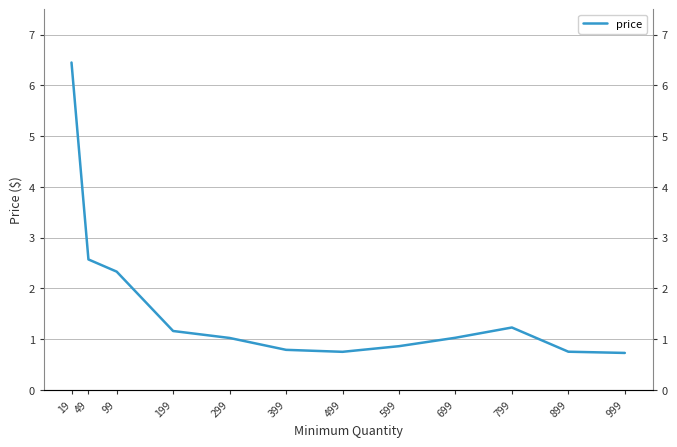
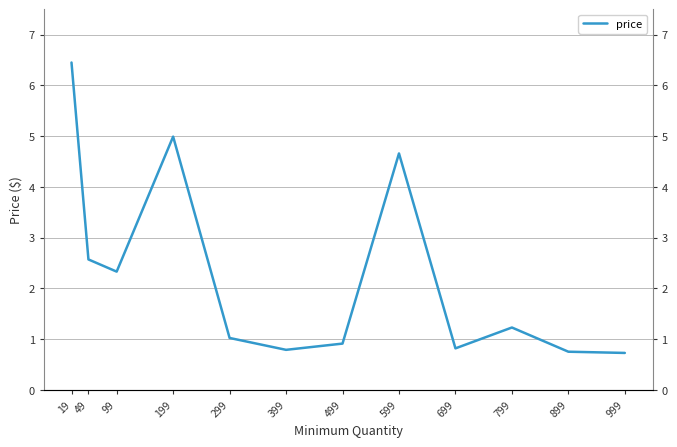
199: 1.2 -> 5.0
499: 0.8 -> 0.9
599: 0.9 -> 4.7
699: 1.0 -> 0.8
